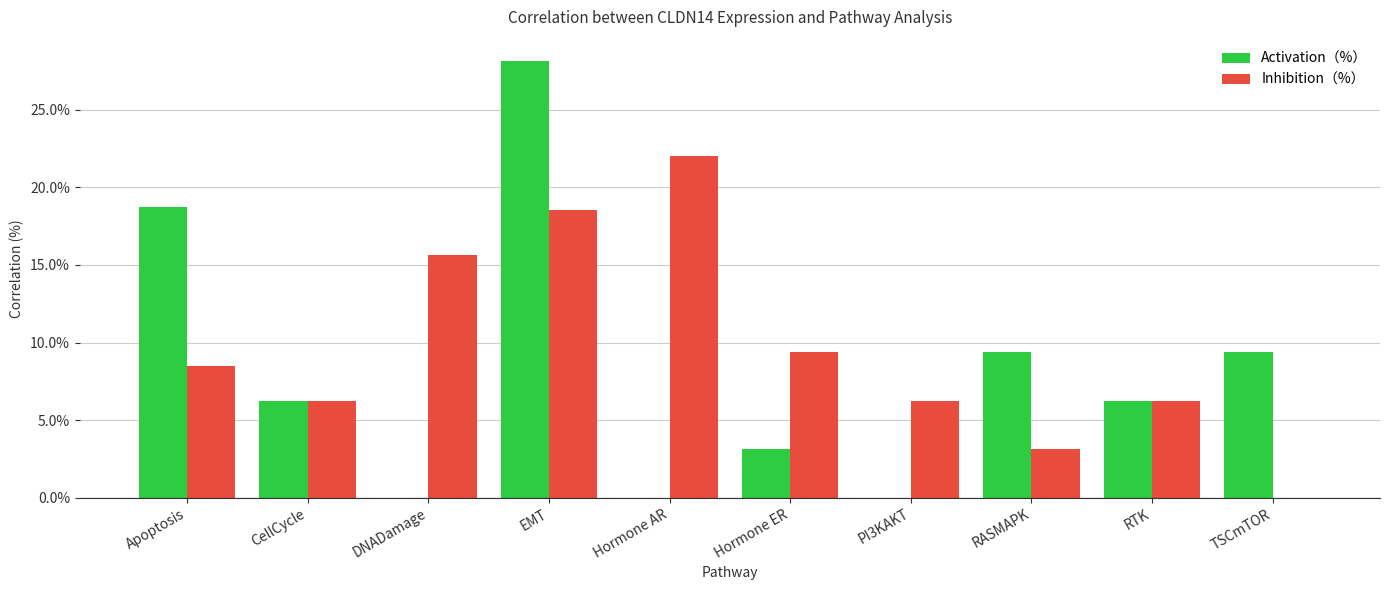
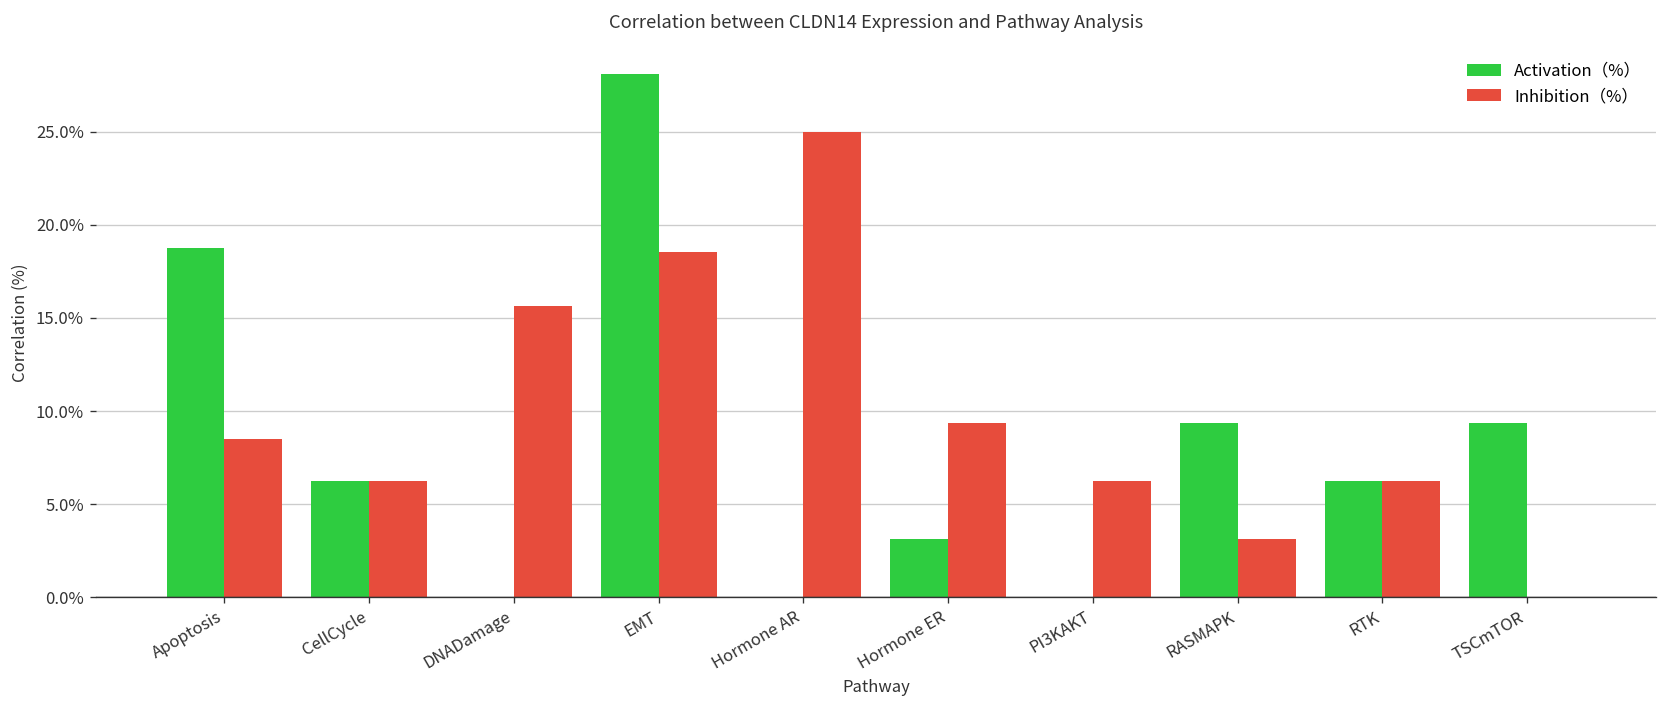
Inhibition（%）, Hormone AR: 22.0% -> 25.0%
